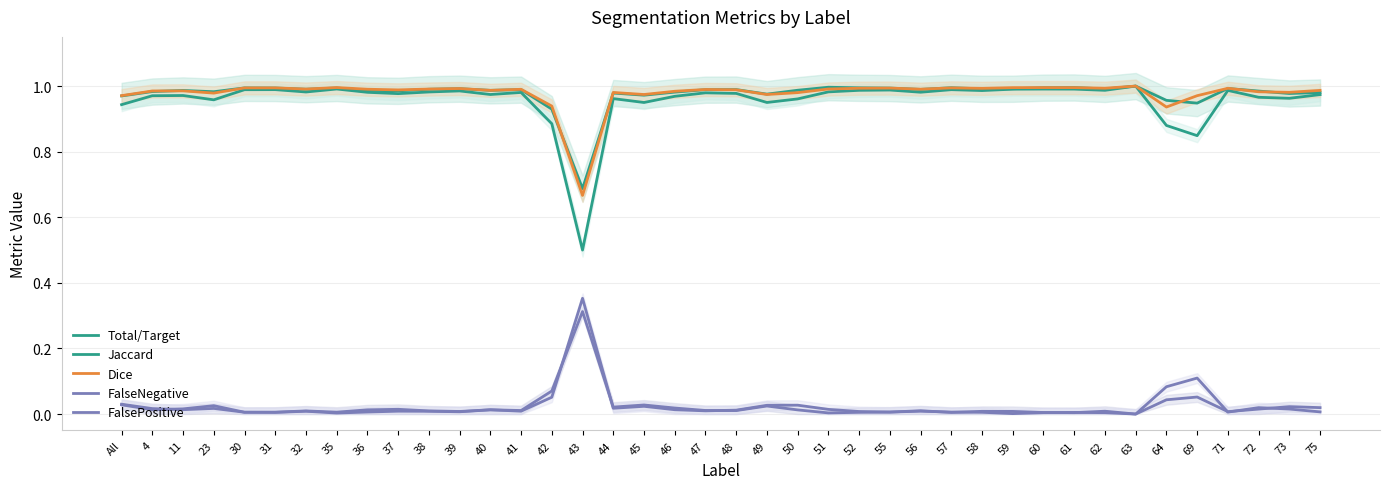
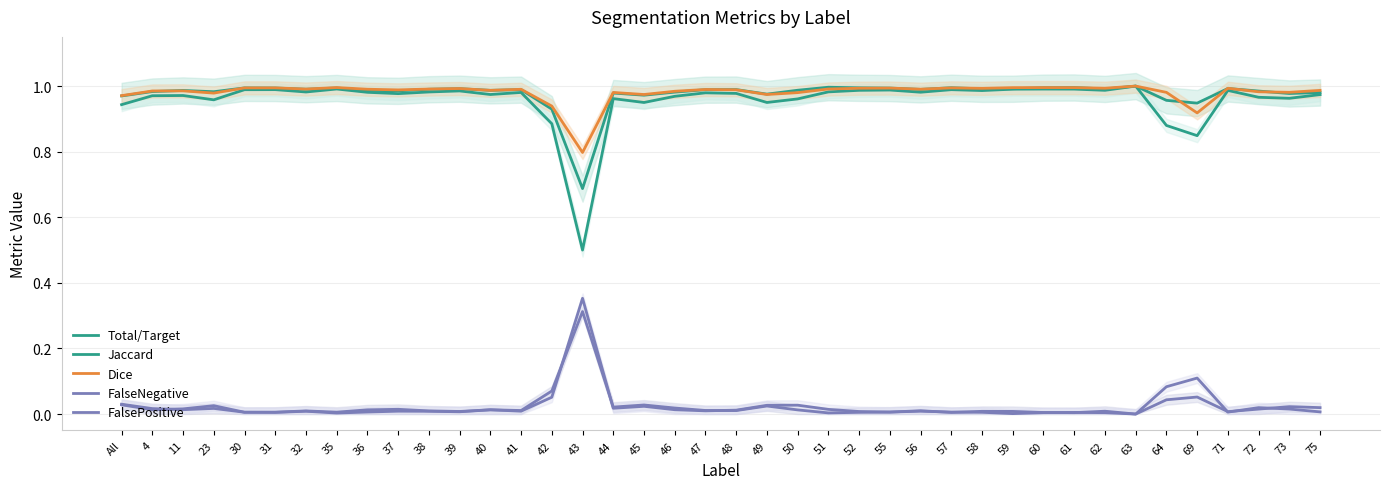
Dice, 43: 0.67 -> 0.80
Dice, 64: 0.94 -> 0.98
Dice, 69: 0.97 -> 0.92
